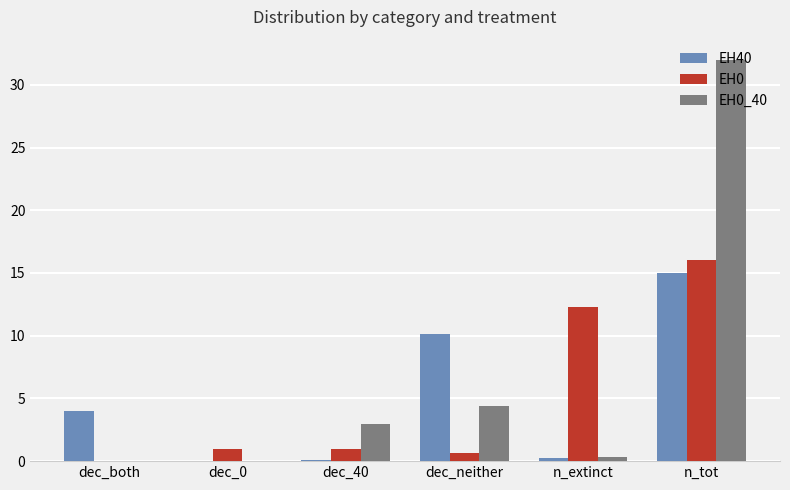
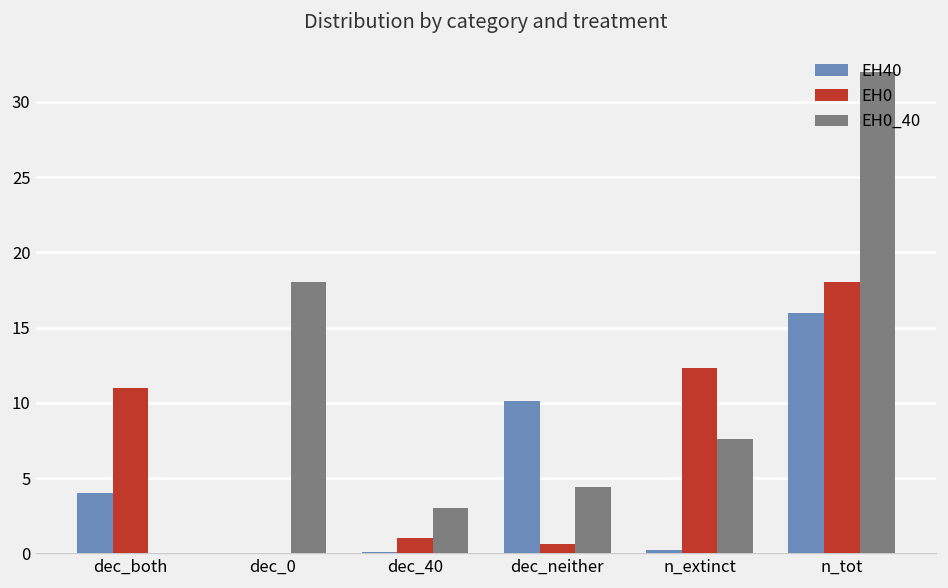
EH0, dec_both: 0 -> 11
EH0, dec_0: 1 -> 0
EH0_40, dec_0: 0 -> 18
EH0_40, n_extinct: 0.3 -> 7.6
EH40, n_tot: 15 -> 16
EH0, n_tot: 16 -> 18
